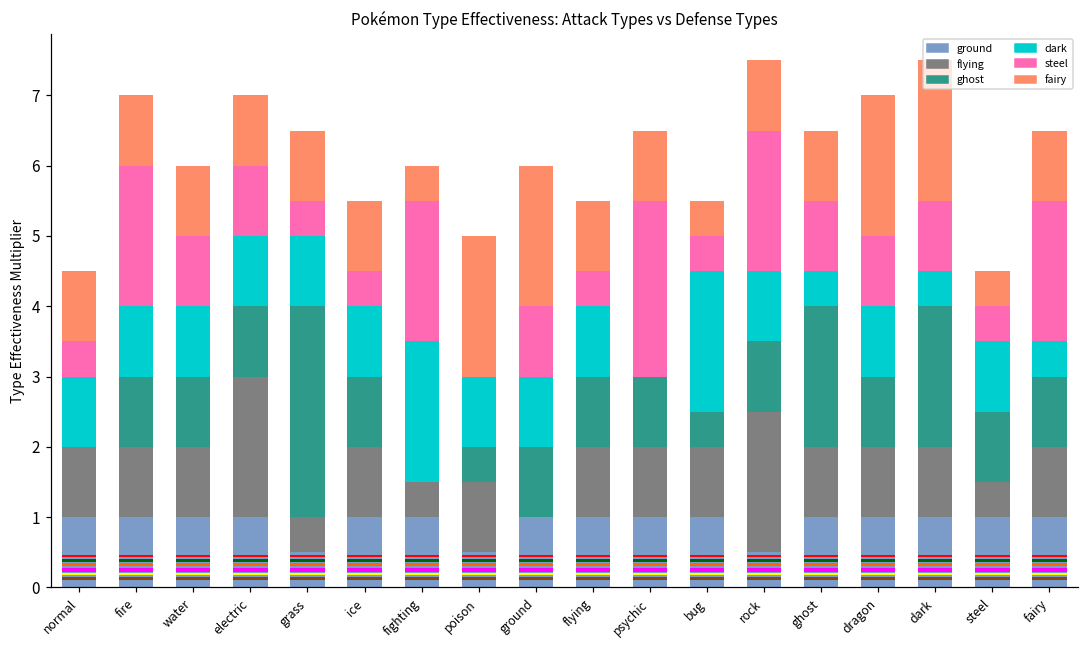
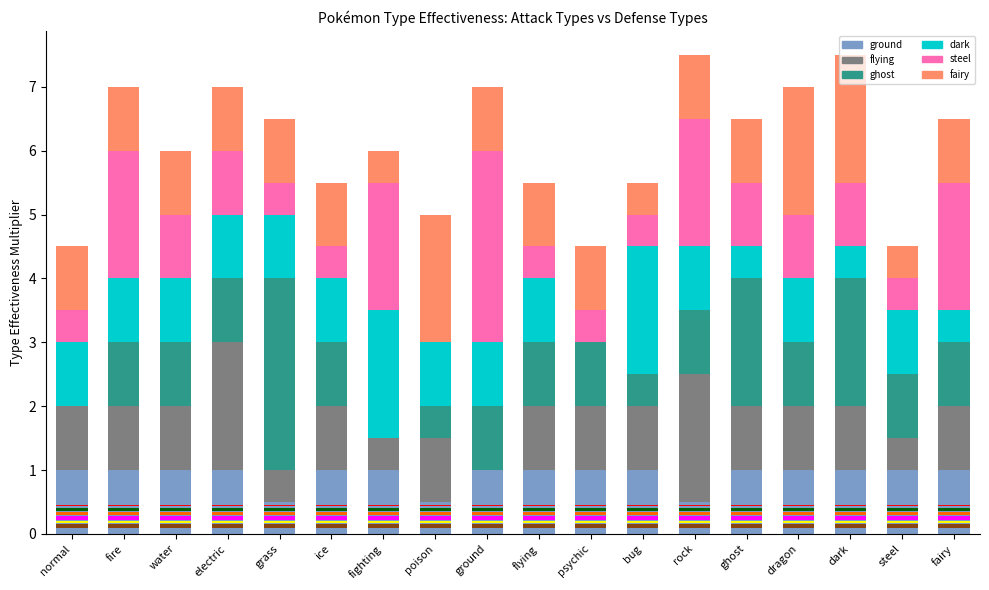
steel, ground: 1 -> 3
fairy, ground: 2 -> 1
steel, psychic: 2.5 -> 0.5
